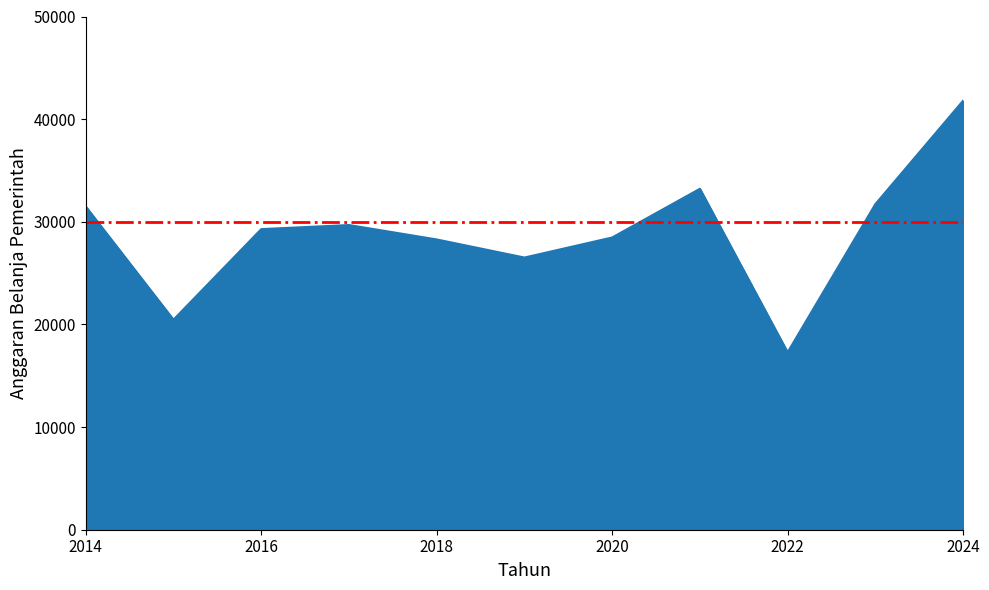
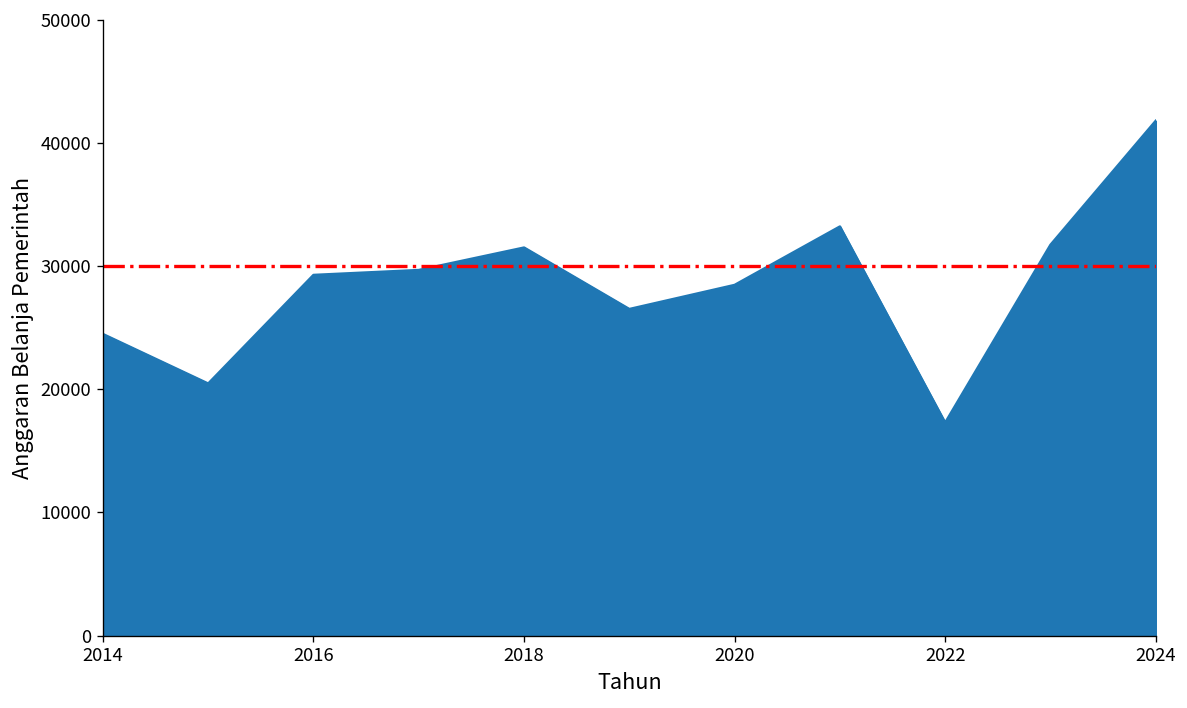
2014: 31500 -> 24500
2018: 28300 -> 31500
